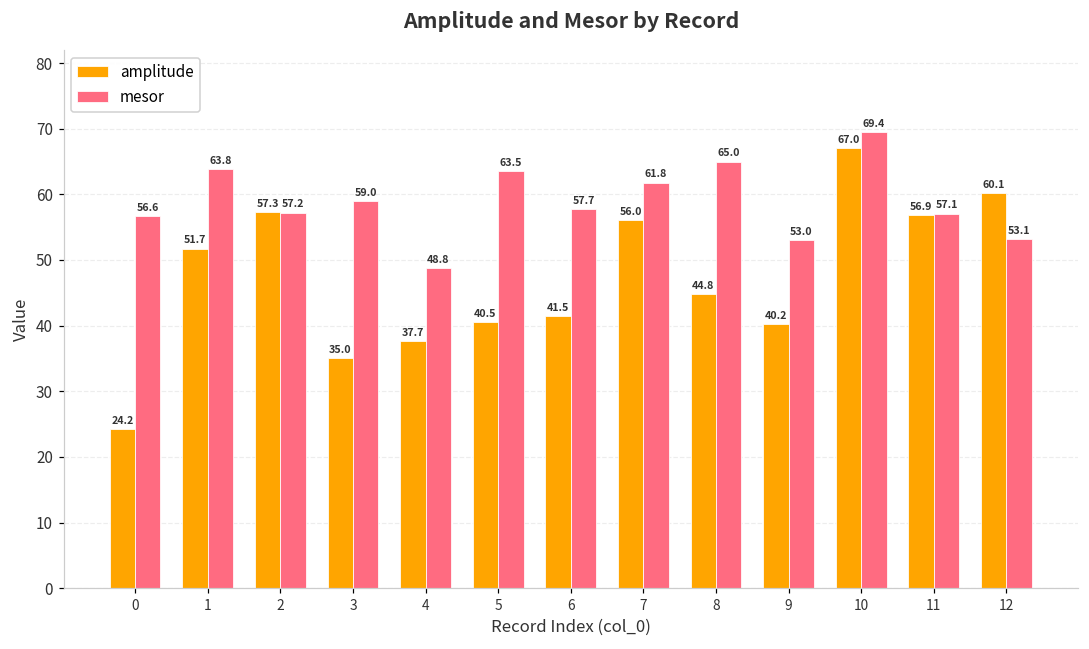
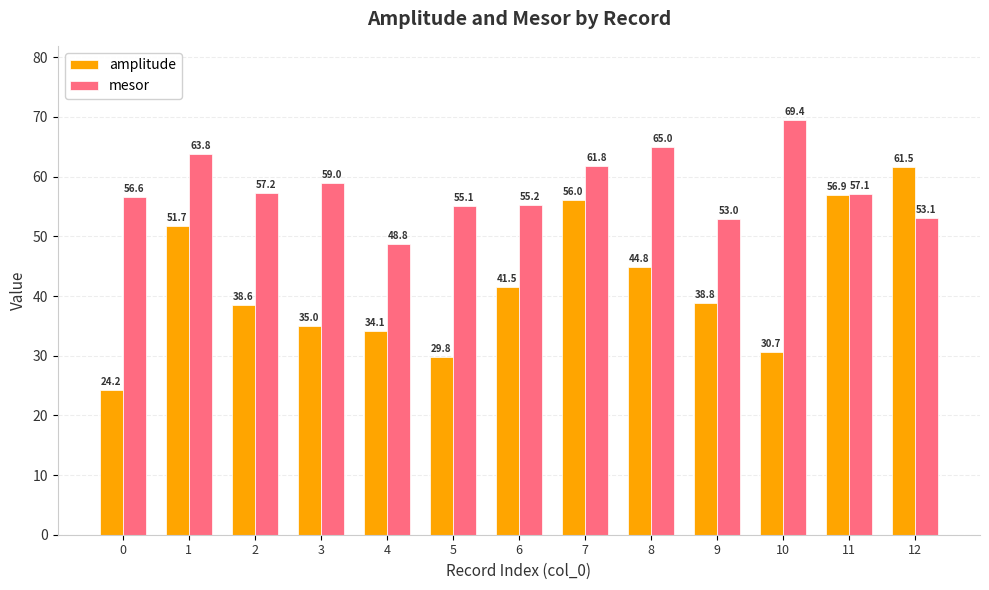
amplitude, 2: 57.3 -> 38.6
amplitude, 4: 37.7 -> 34.1
amplitude, 5: 40.5 -> 29.8
mesor, 5: 63.5 -> 55.1
mesor, 6: 57.7 -> 55.2
amplitude, 9: 40.2 -> 38.8
amplitude, 10: 67.0 -> 30.7
amplitude, 12: 60.1 -> 61.5
